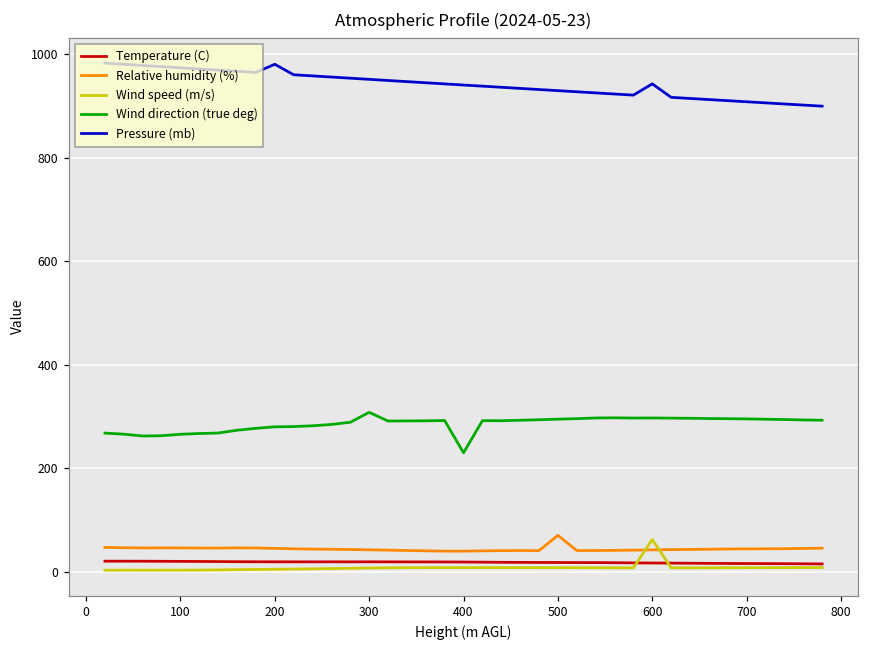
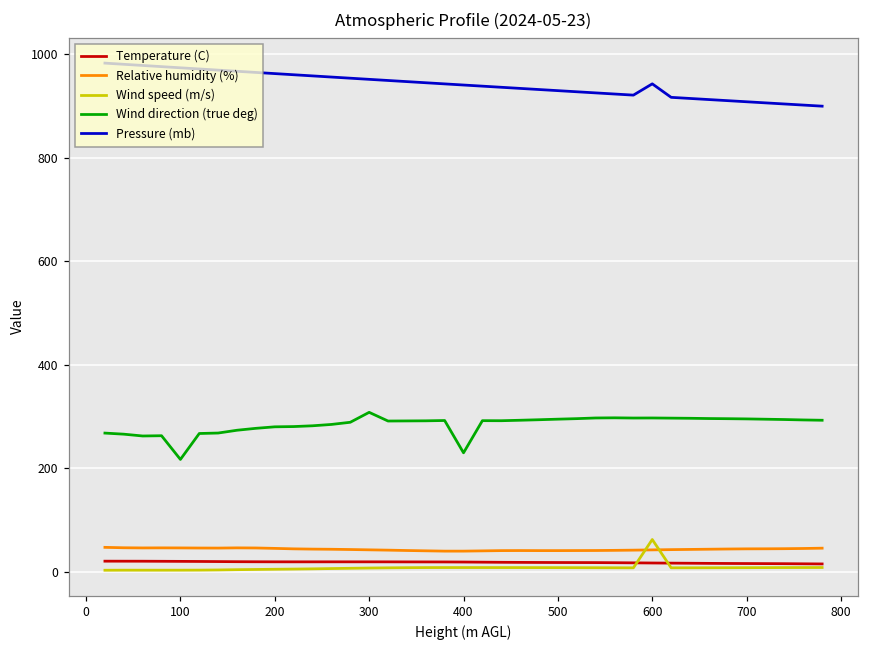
Wind direction (true deg), 100: 270 -> 220
Pressure (mb), 200: 980 -> 960
Relative humidity (%), 500: 70 -> 40
